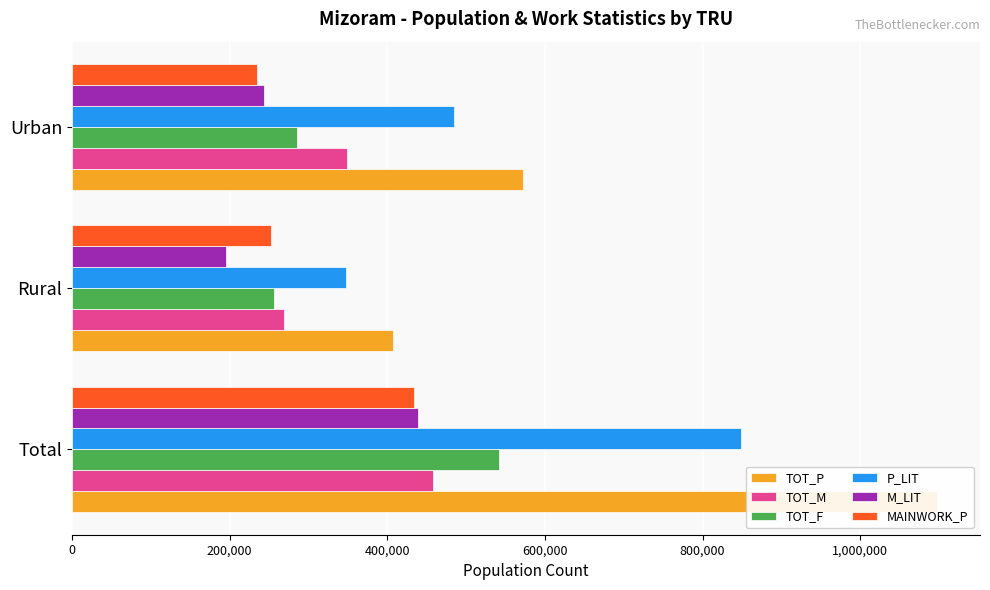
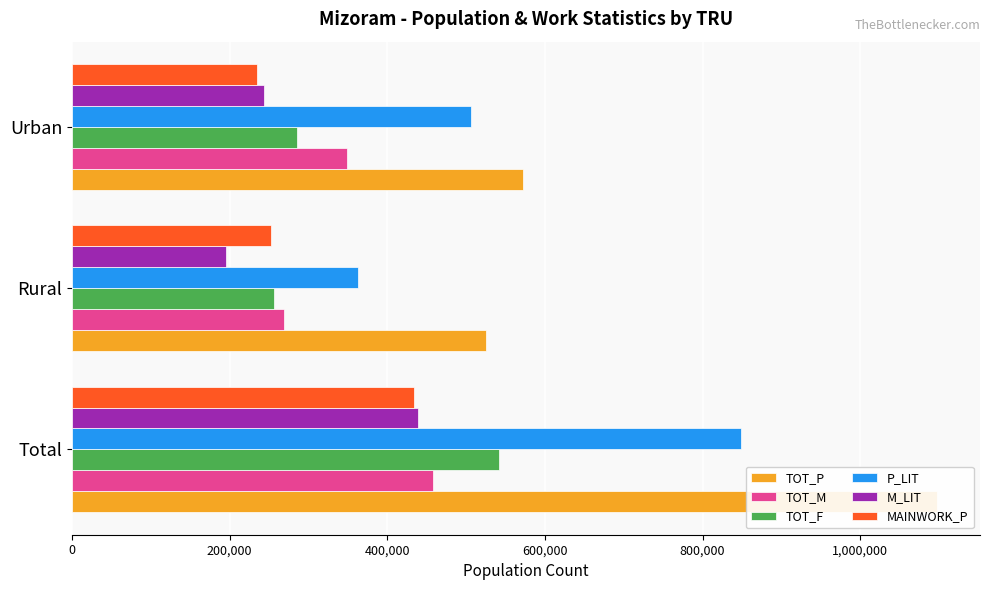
P_LIT, Urban: 480,000 -> 510,000
P_LIT, Rural: 350,000 -> 360,000
TOT_P, Rural: 410,000 -> 530,000
